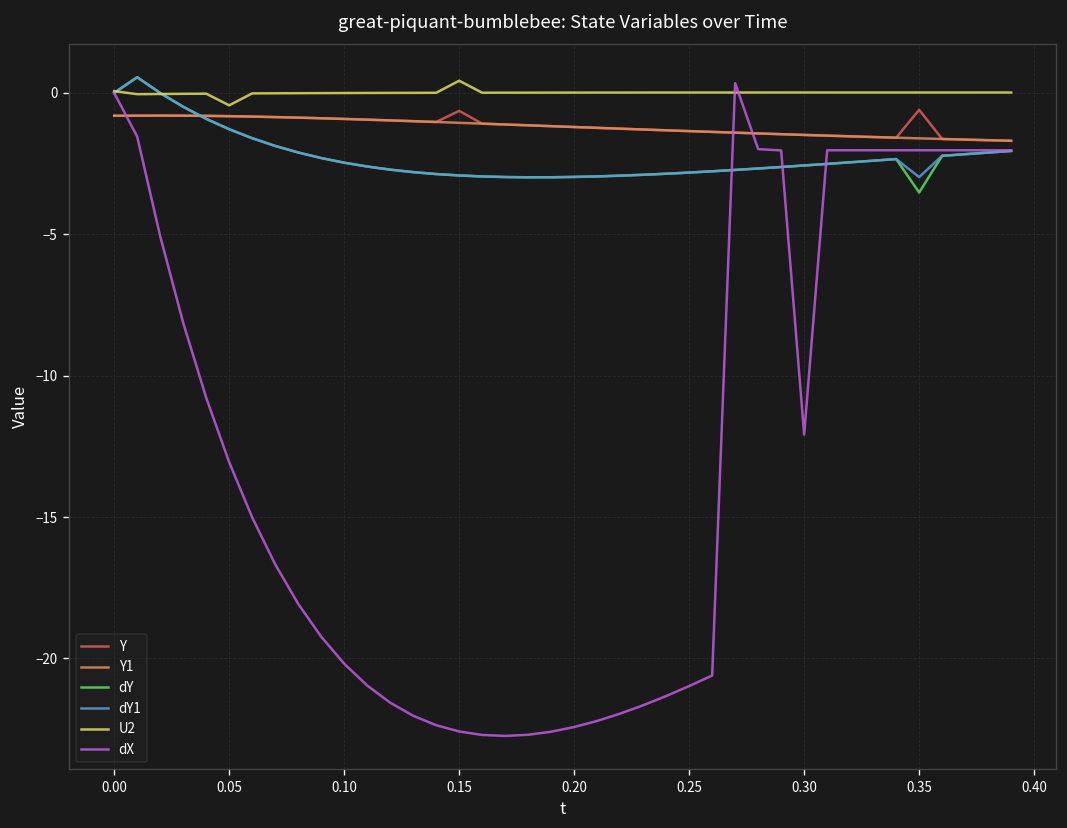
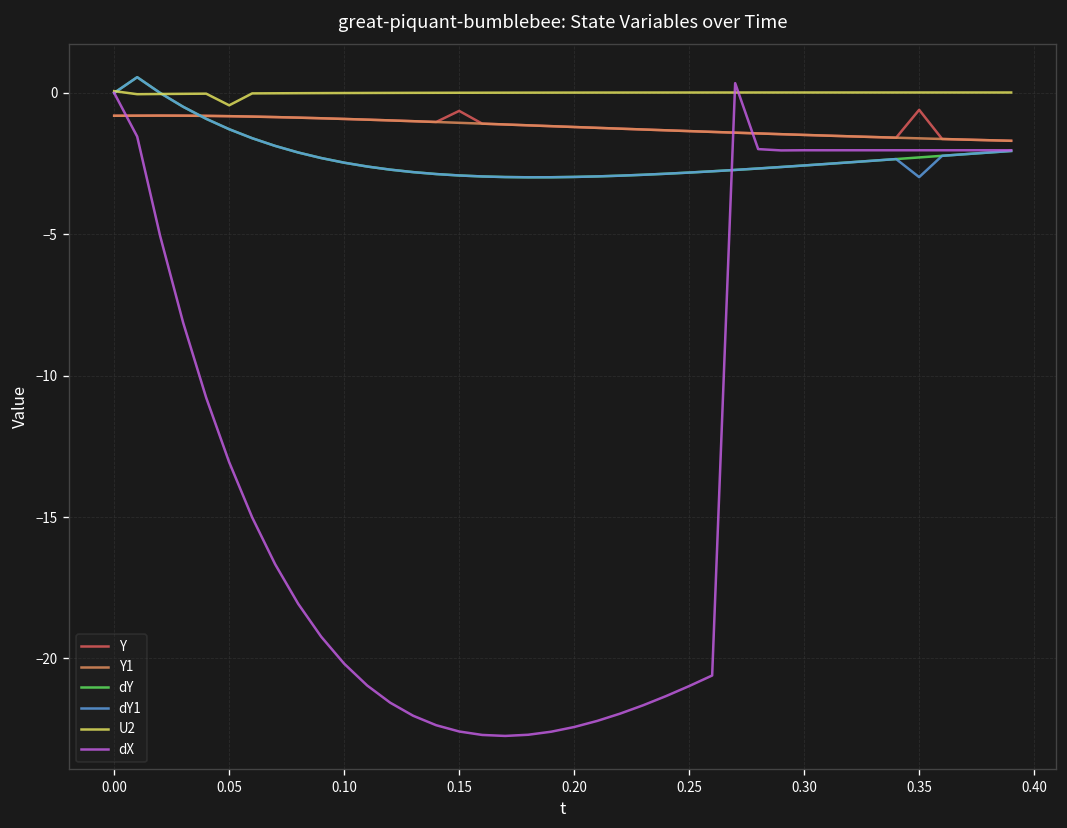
U2, 0.15: 0.4 -> 0.0
dX, 0.30: -12.1 -> -2.0
dY, 0.35: -3.5 -> -2.3
